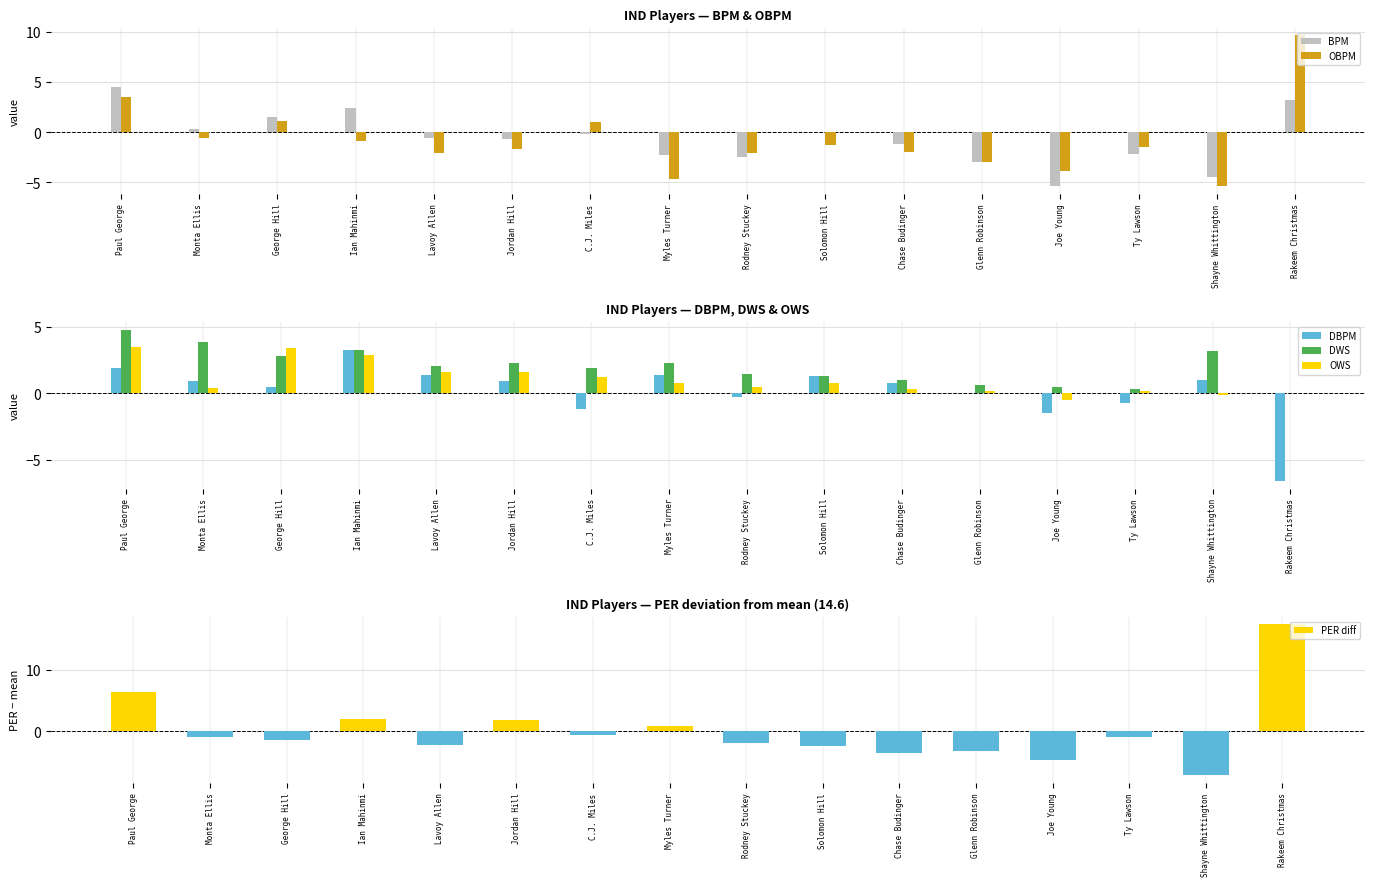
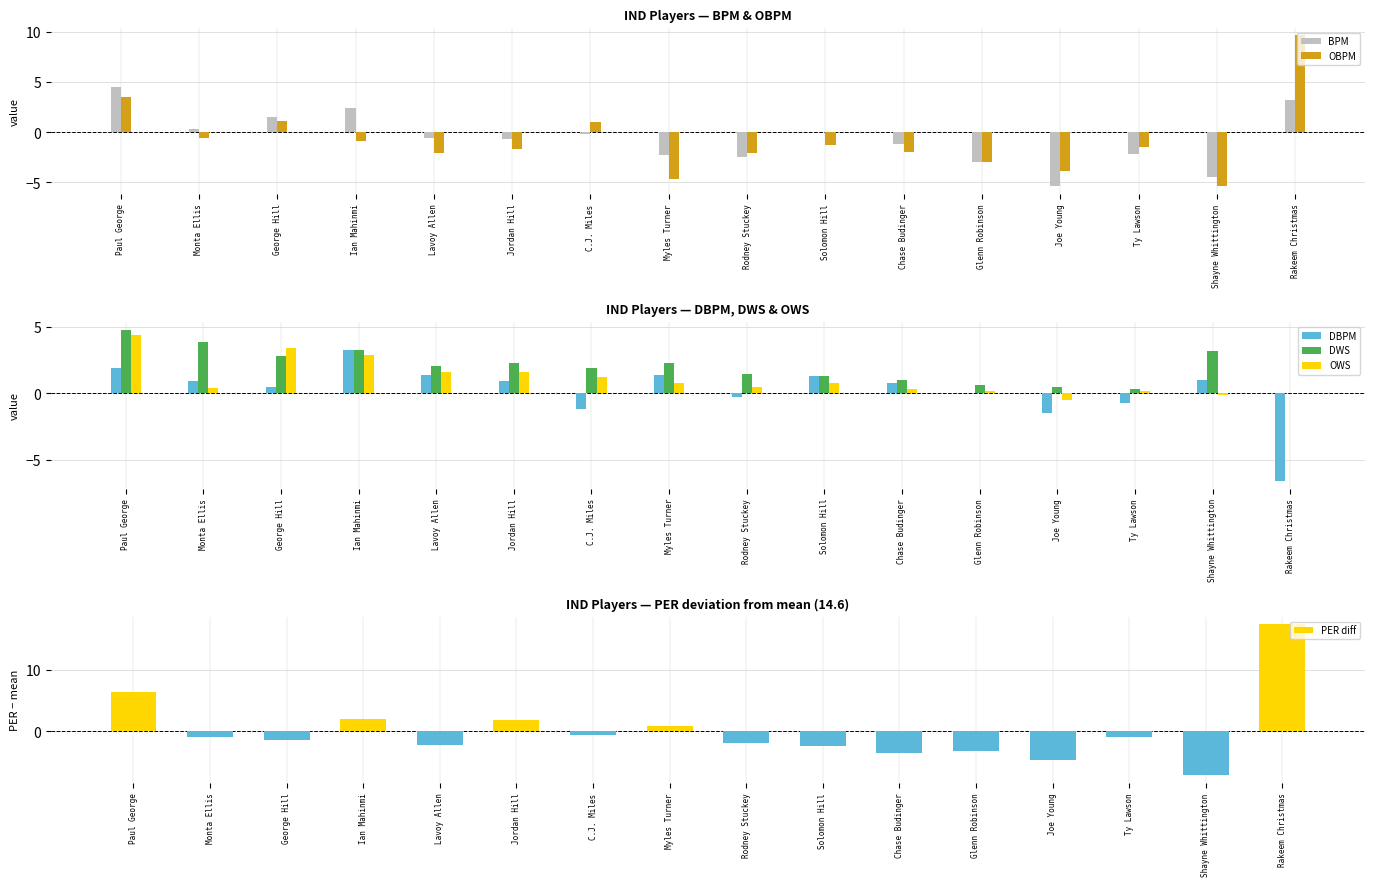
IND Players — DBPM, DWS & OWS, OWS, Paul George: 3.5 -> 4.4
